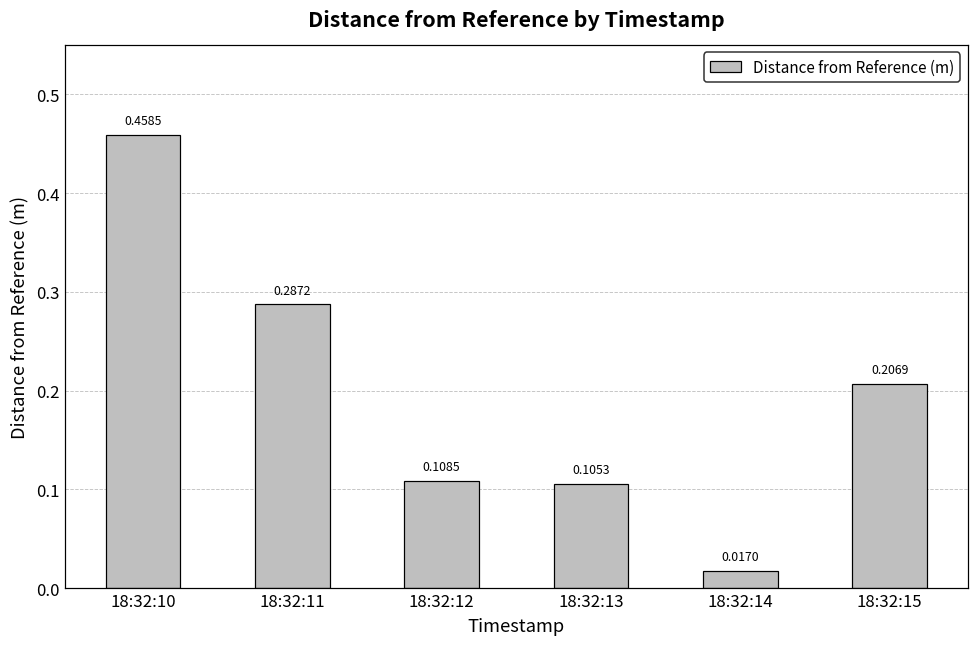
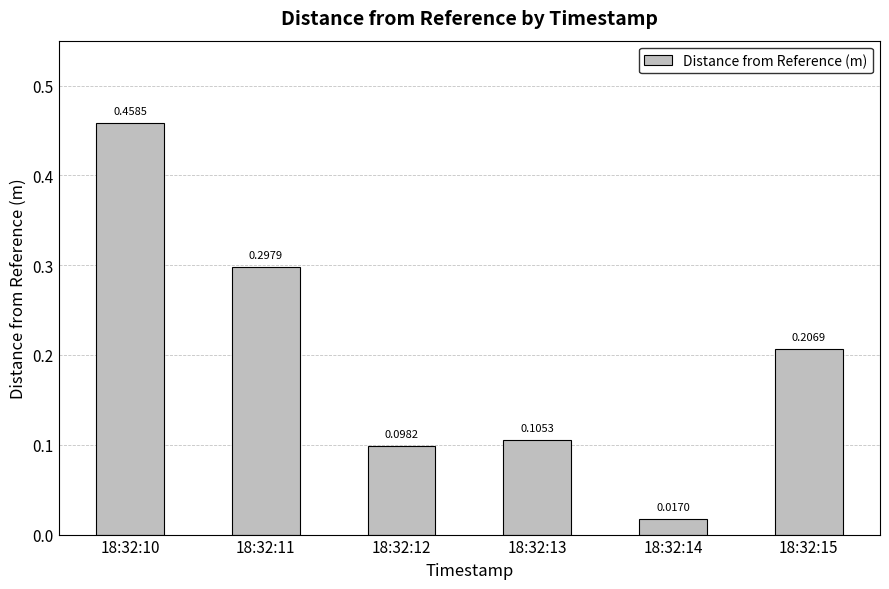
18:32:11: 0.2872 -> 0.2979
18:32:12: 0.1085 -> 0.0982
